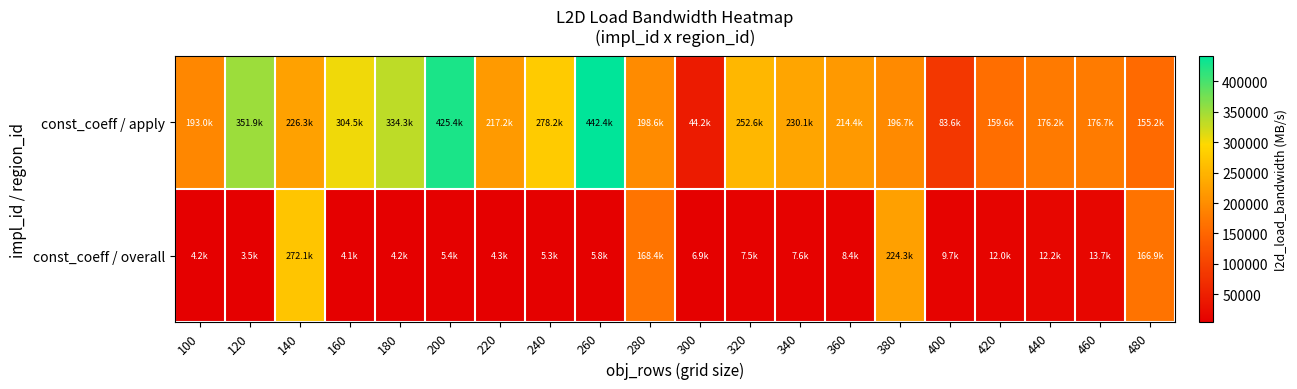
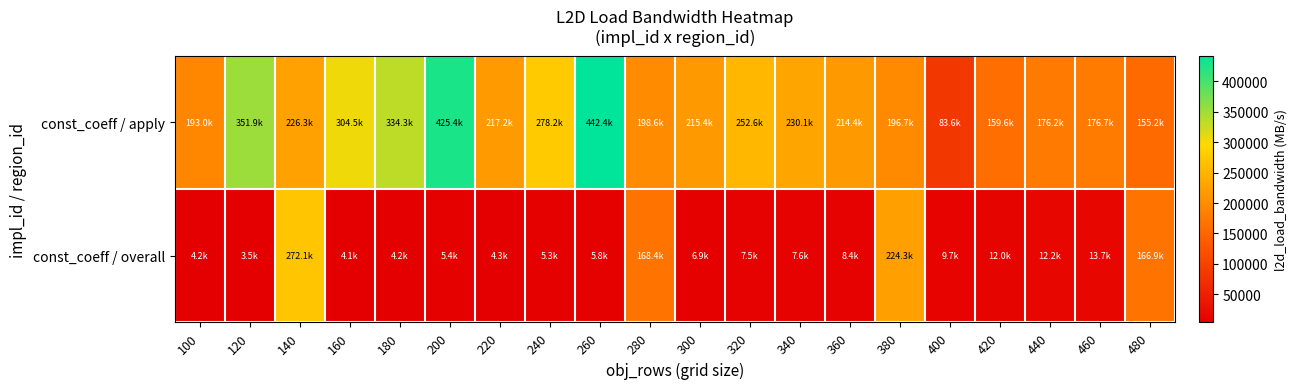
const_coeff / apply, 300: 44.2k -> 215.4k
